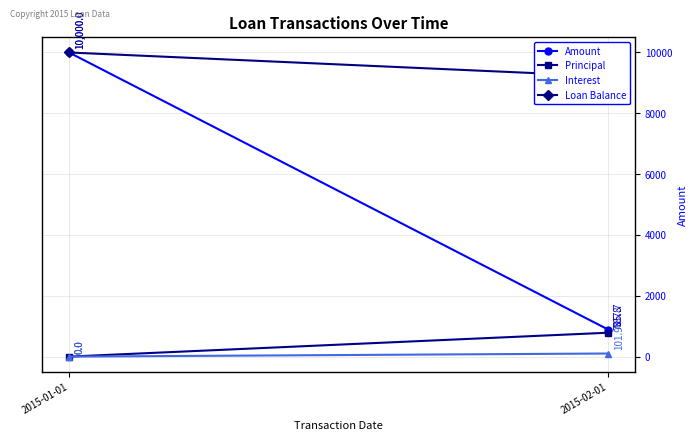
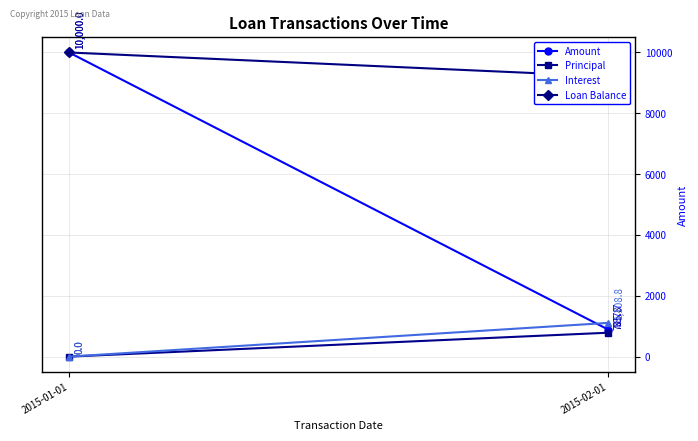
Interest, 2015-02-01: 101.9 -> 1,108.8
